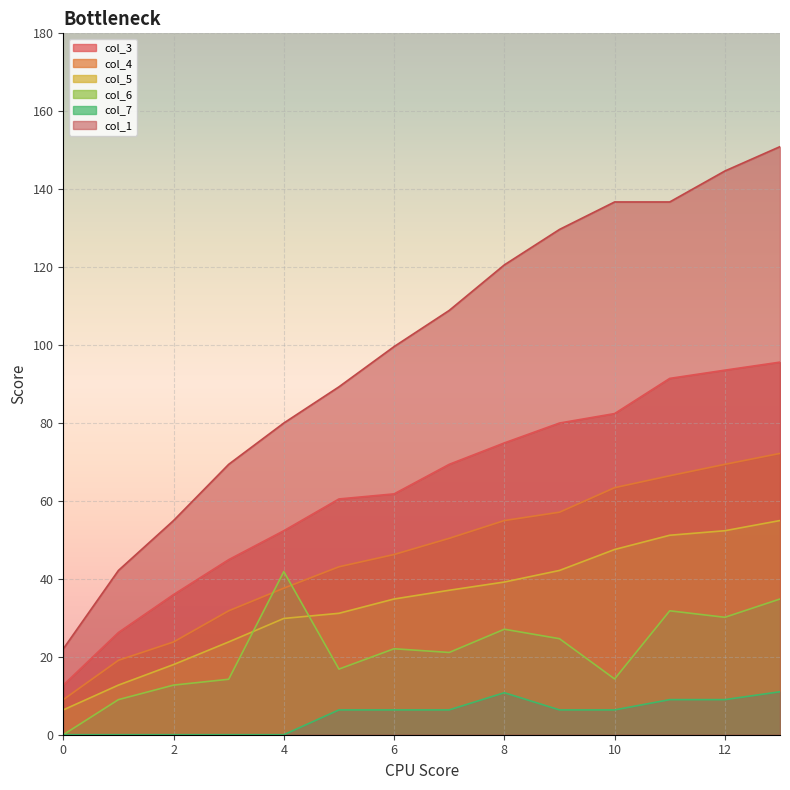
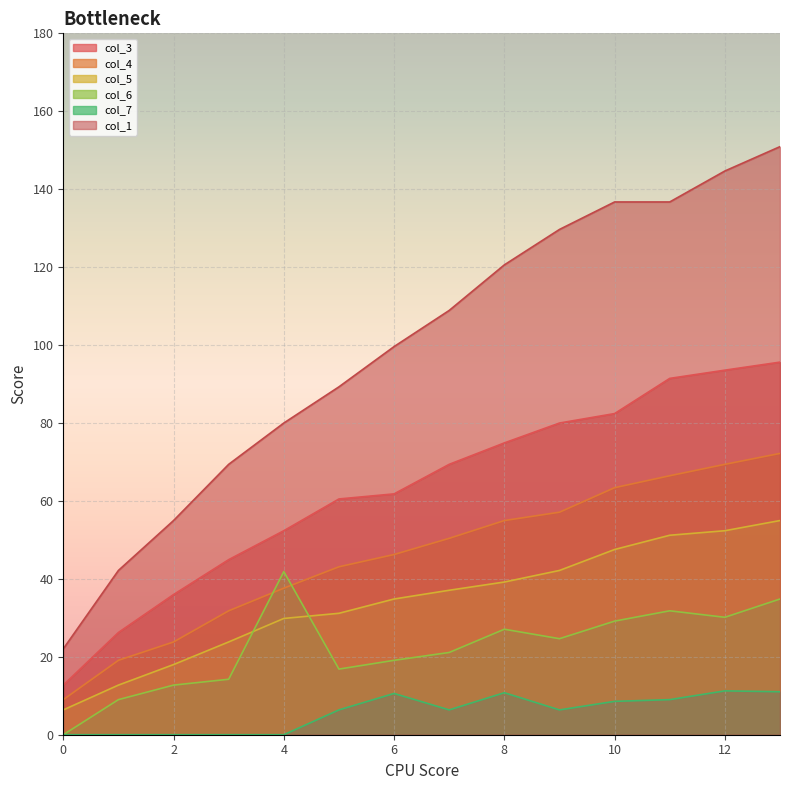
col_6, 6: 22 -> 19
col_7, 6: 6 -> 11
col_6, 10: 14 -> 29
col_7, 10: 6 -> 9
col_7, 12: 9 -> 11
